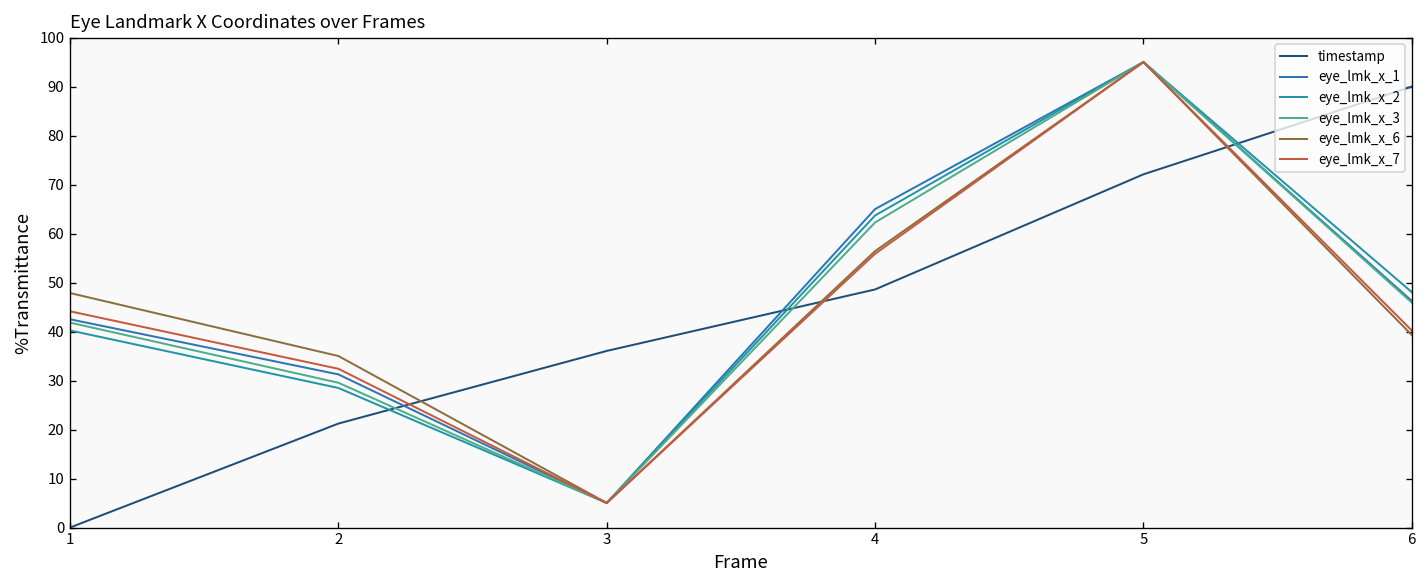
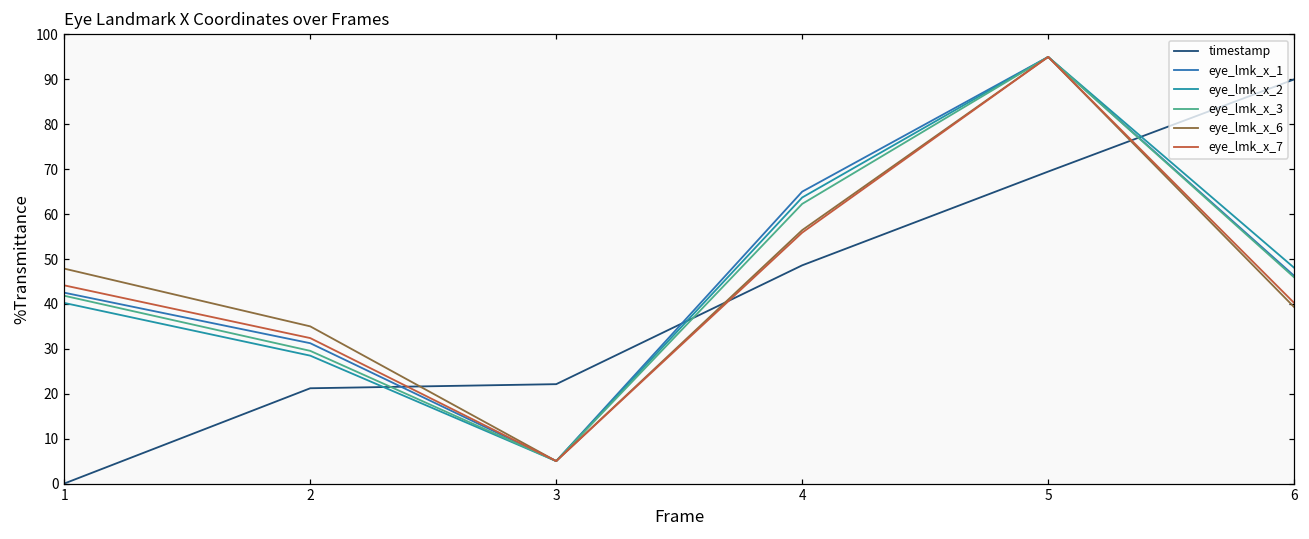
timestamp, 3: 36 -> 22
timestamp, 5: 72 -> 69
